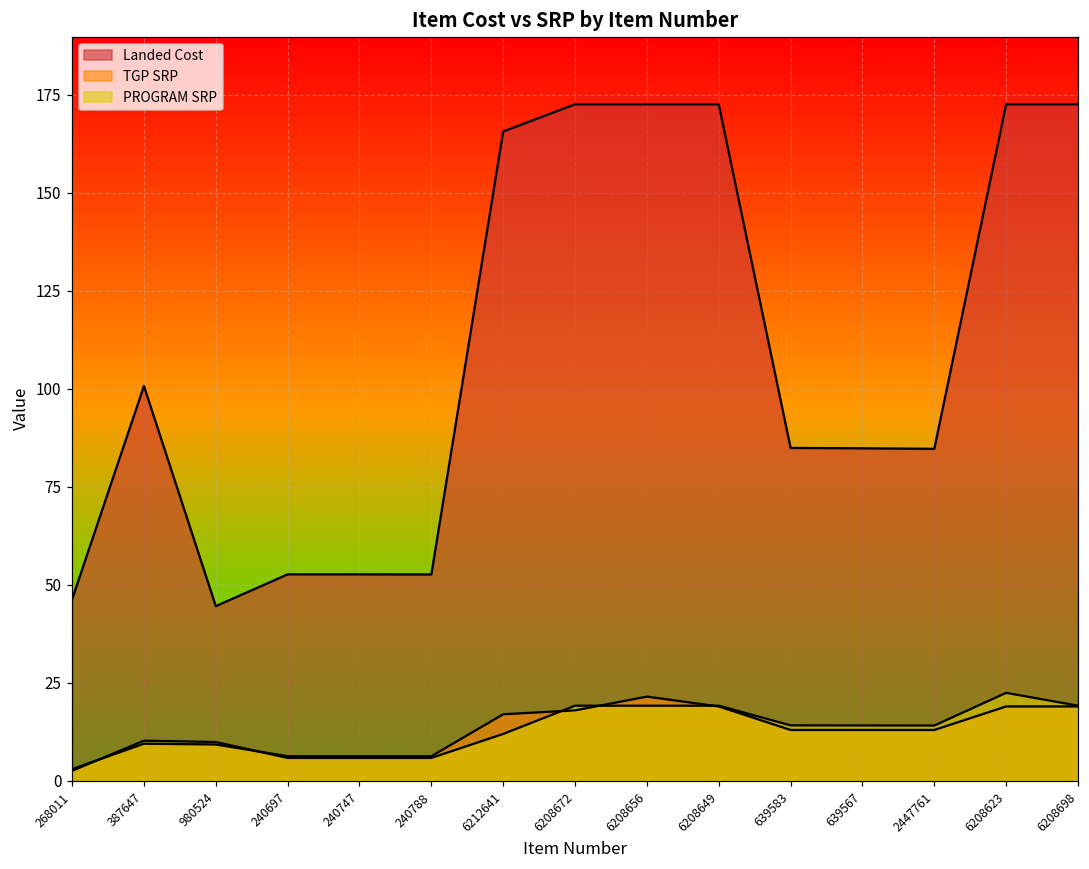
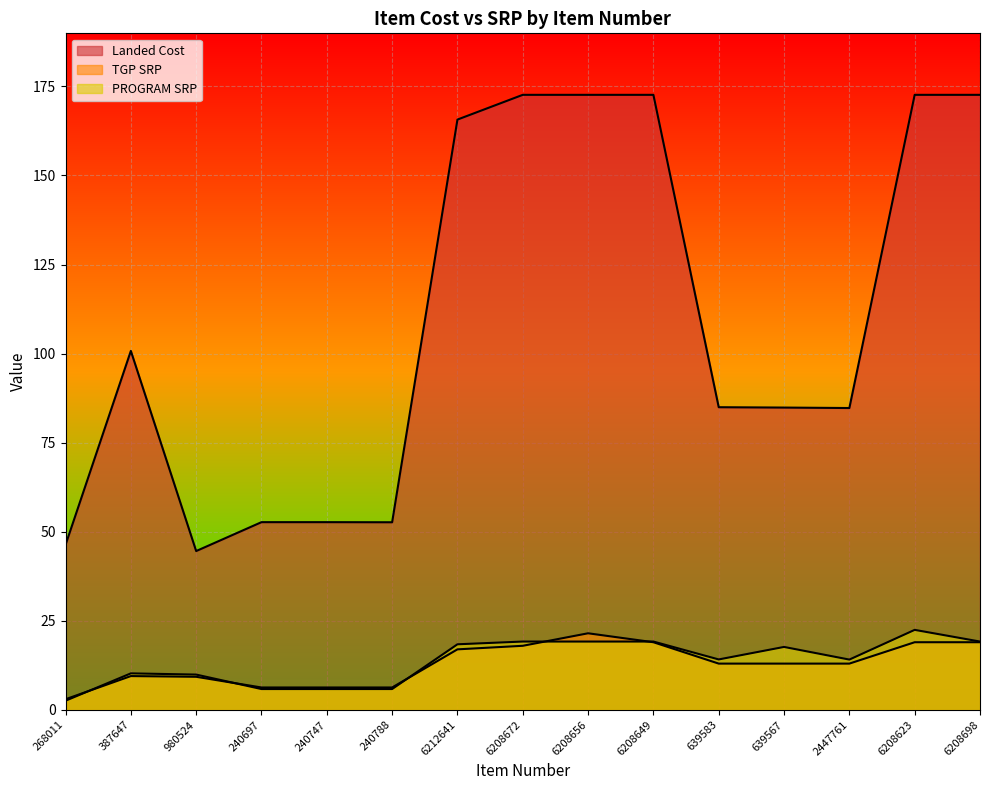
PROGRAM SRP, 6212641: 12 -> 18
PROGRAM SRP, 639567: 14 -> 18
